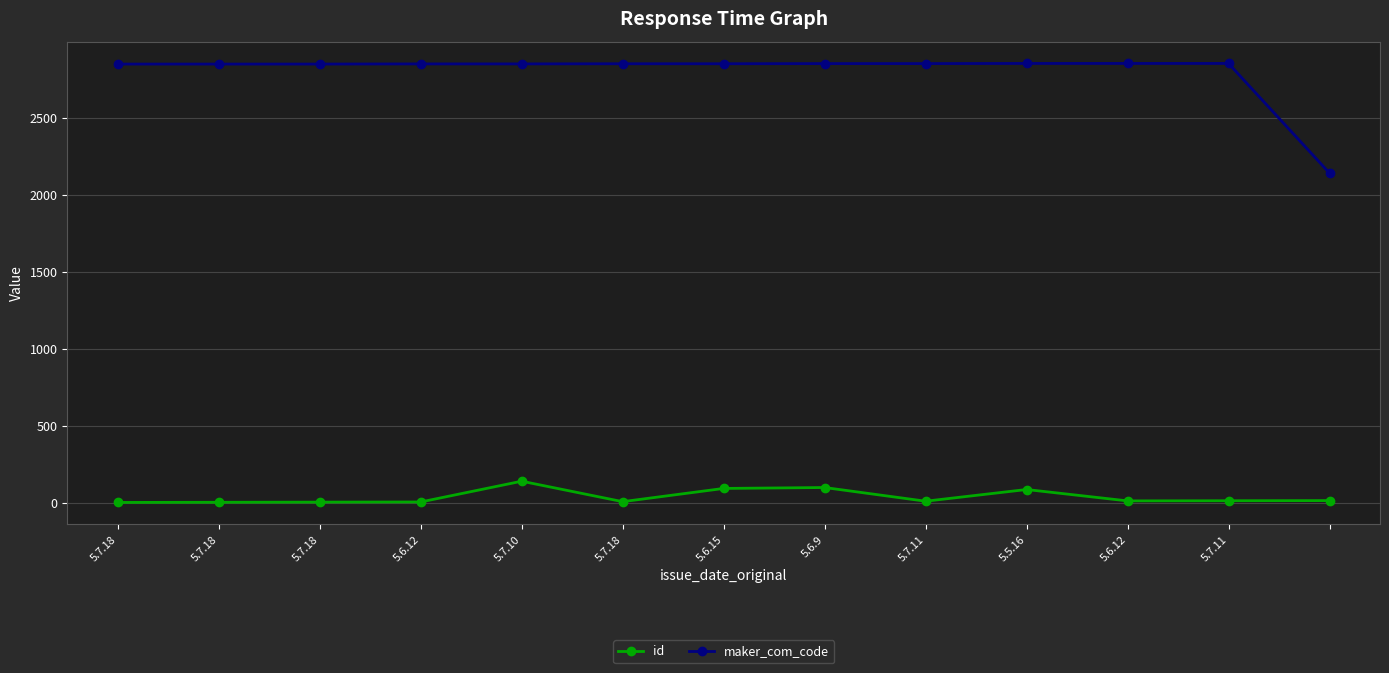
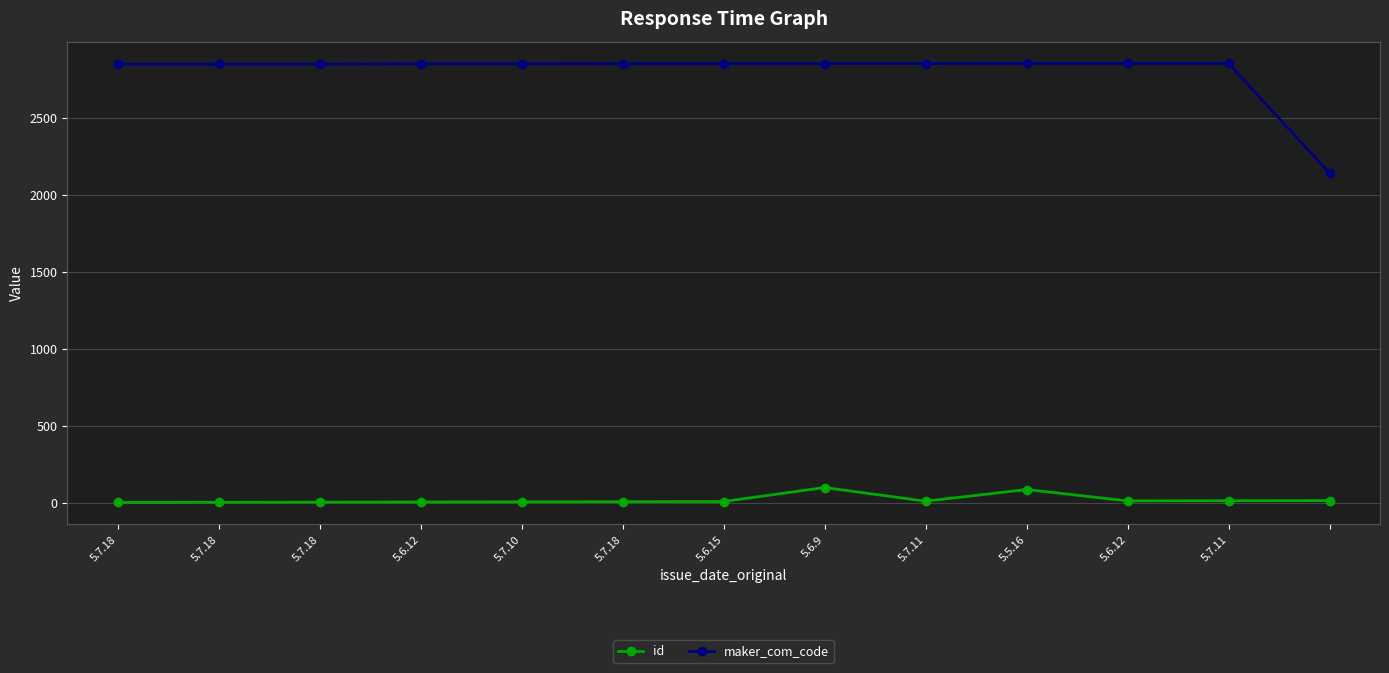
id, 5.7.10: 140 -> 10
id, 5.6.15: 90 -> 10
